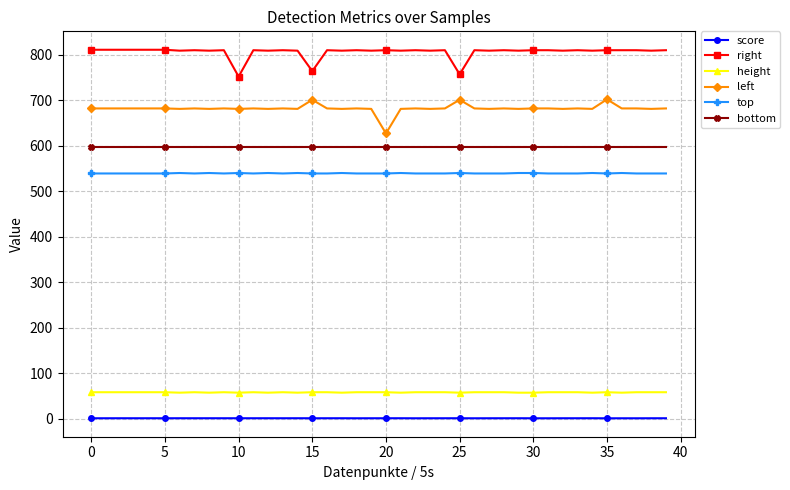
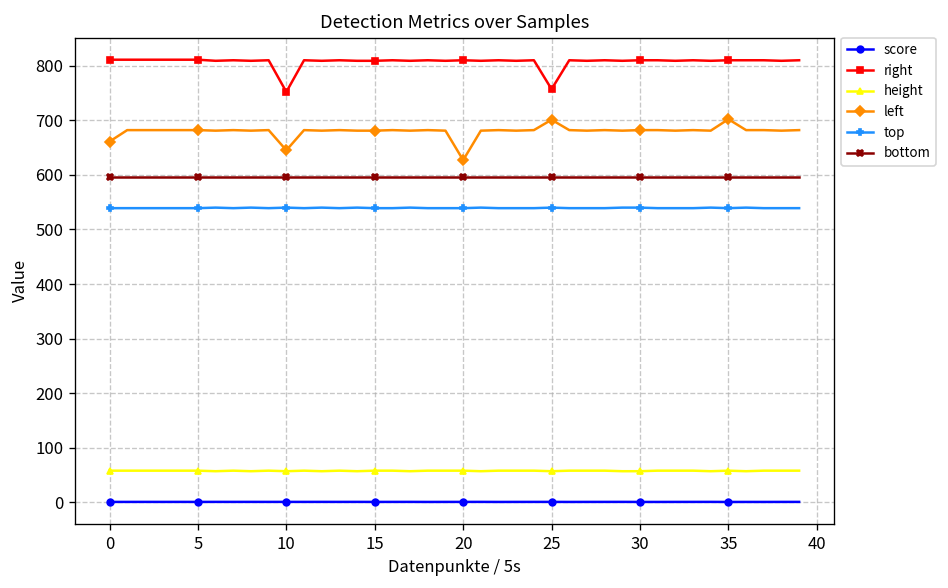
left, 0: 680 -> 660
left, 10: 680 -> 650
right, 15: 760 -> 810
left, 15: 700 -> 680
